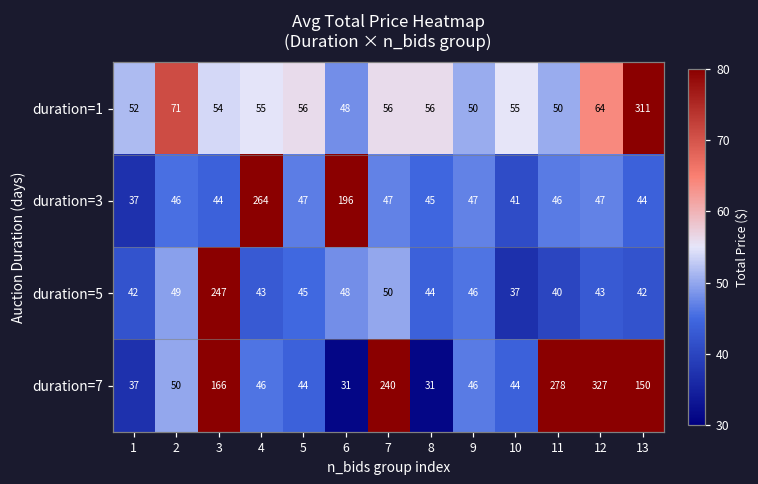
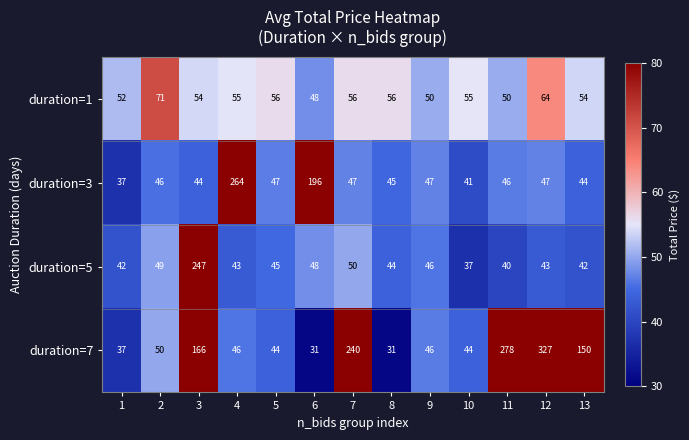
duration=1, 13: 311 -> 54
